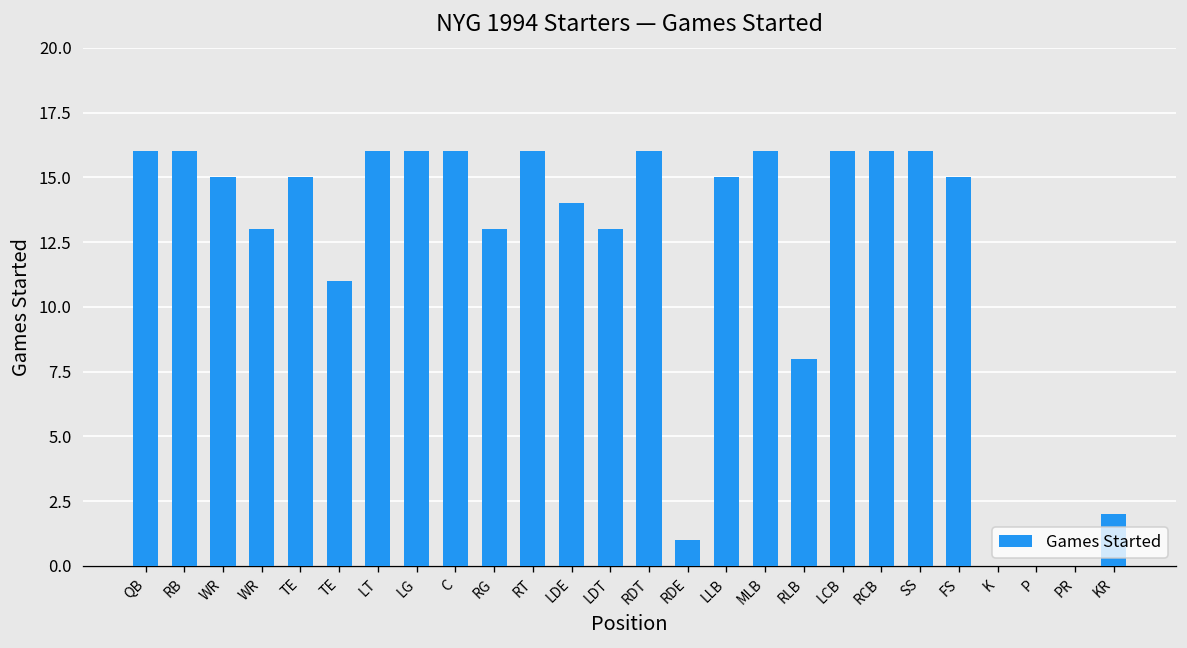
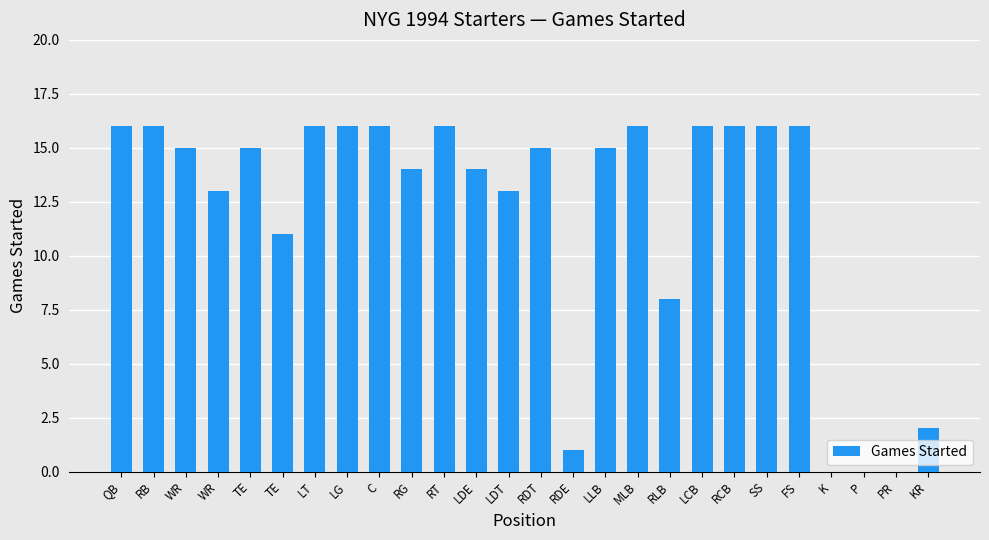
RG: 13 -> 14
RDT: 16 -> 15
FS: 15 -> 16
